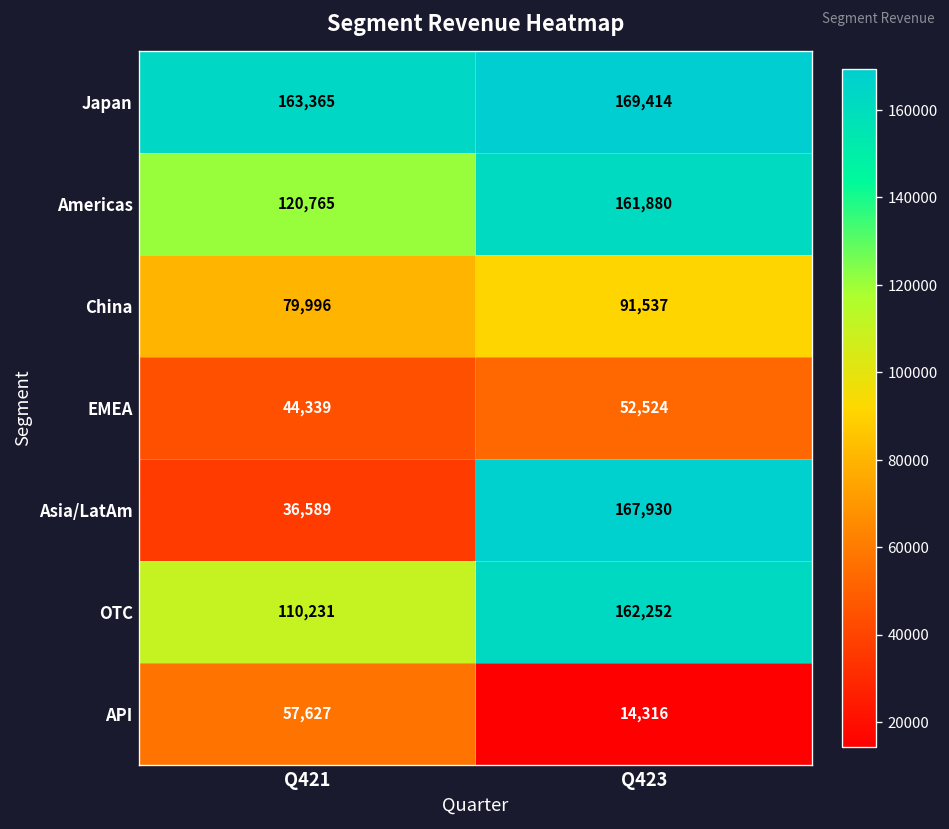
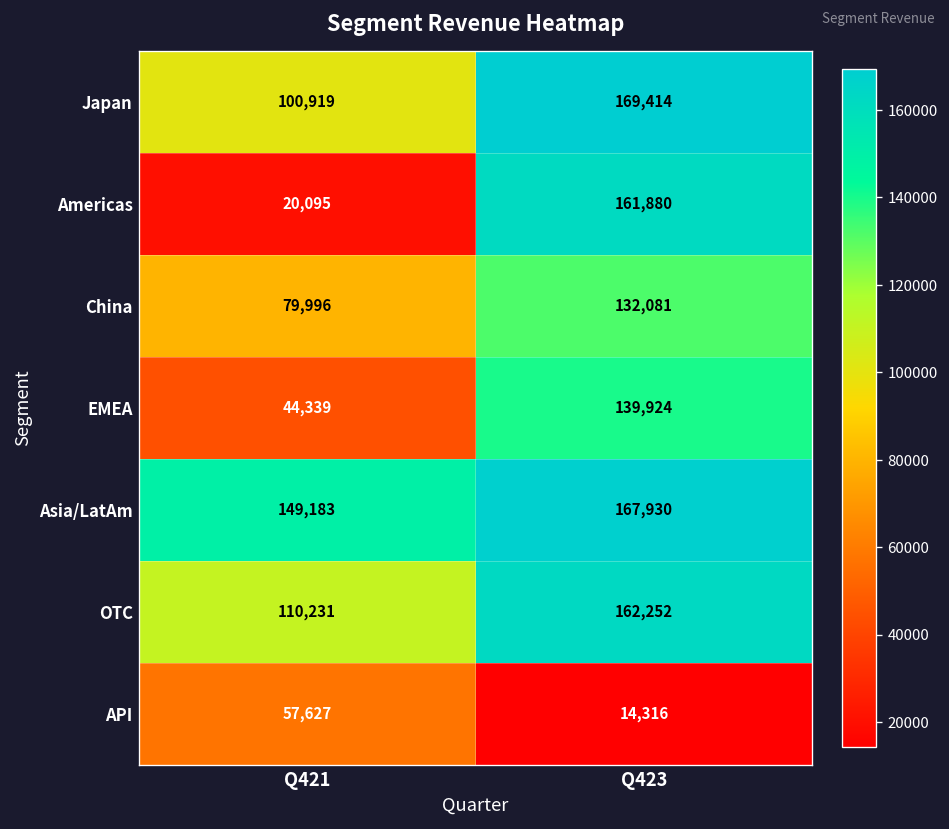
Japan, Q421: 163,365 -> 100,919
Americas, Q421: 120,765 -> 20,095
China, Q423: 91,537 -> 132,081
EMEA, Q423: 52,524 -> 139,924
Asia/LatAm, Q421: 36,589 -> 149,183
